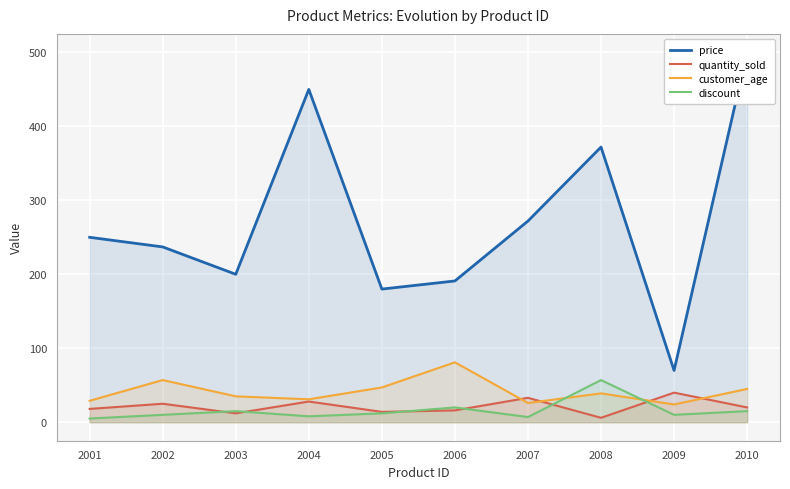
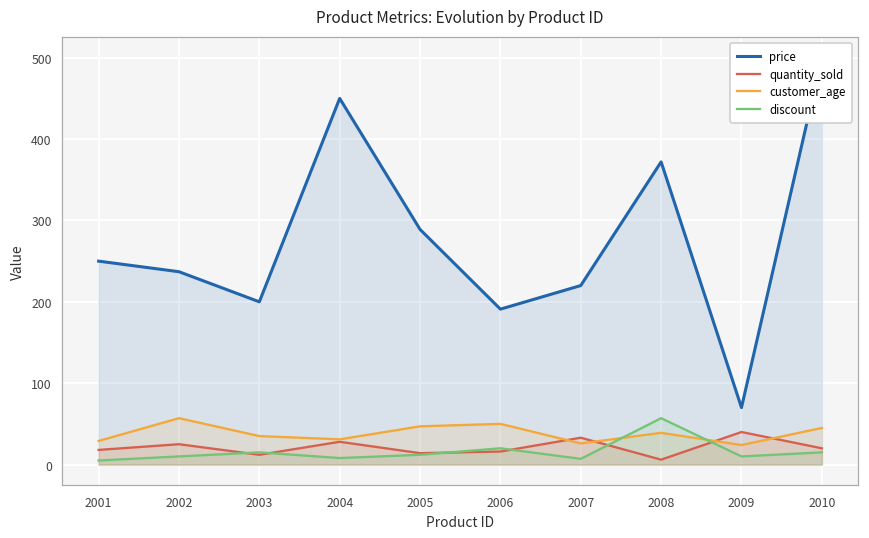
price, 2005: 180 -> 290
customer_age, 2006: 80 -> 50
price, 2007: 270 -> 220
